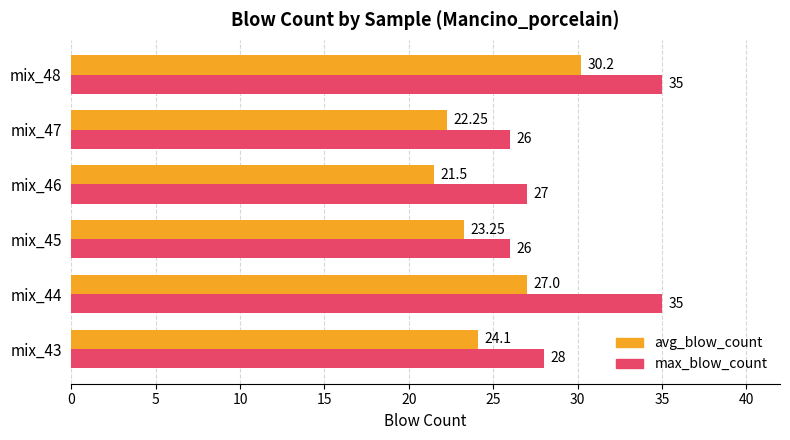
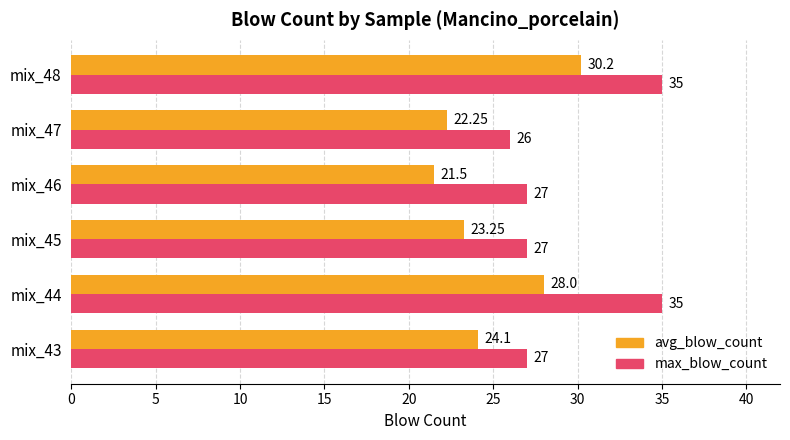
max_blow_count, mix_45: 26 -> 27
avg_blow_count, mix_44: 27.0 -> 28.0
max_blow_count, mix_43: 28 -> 27
